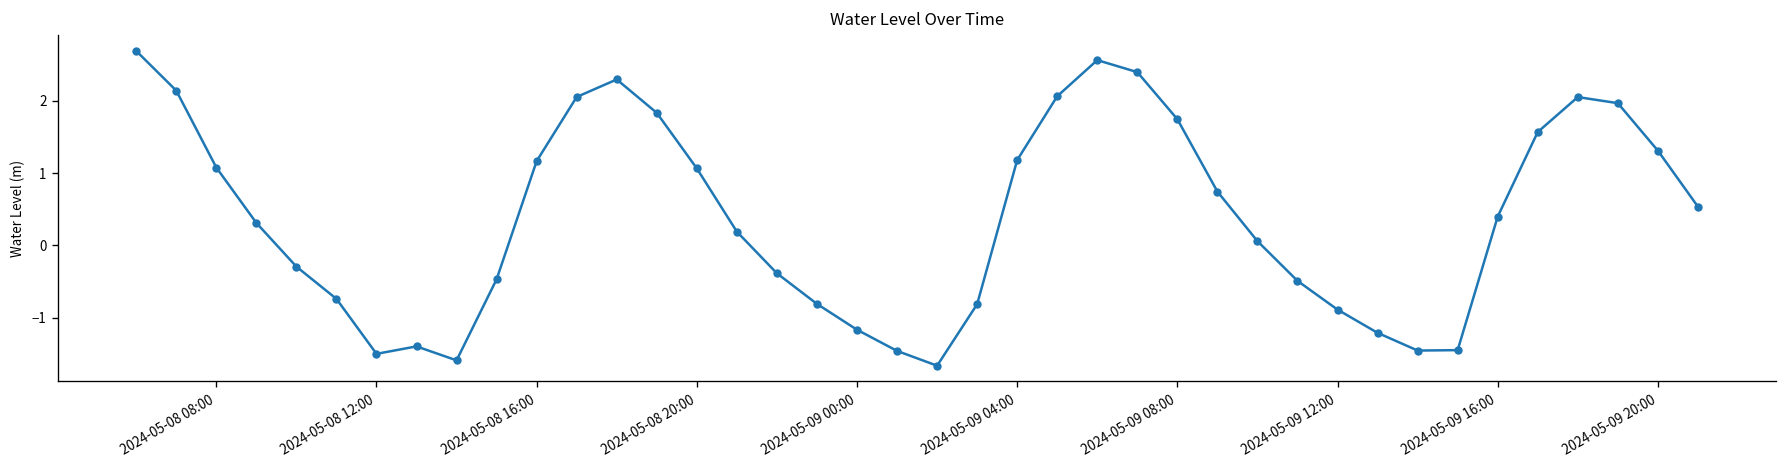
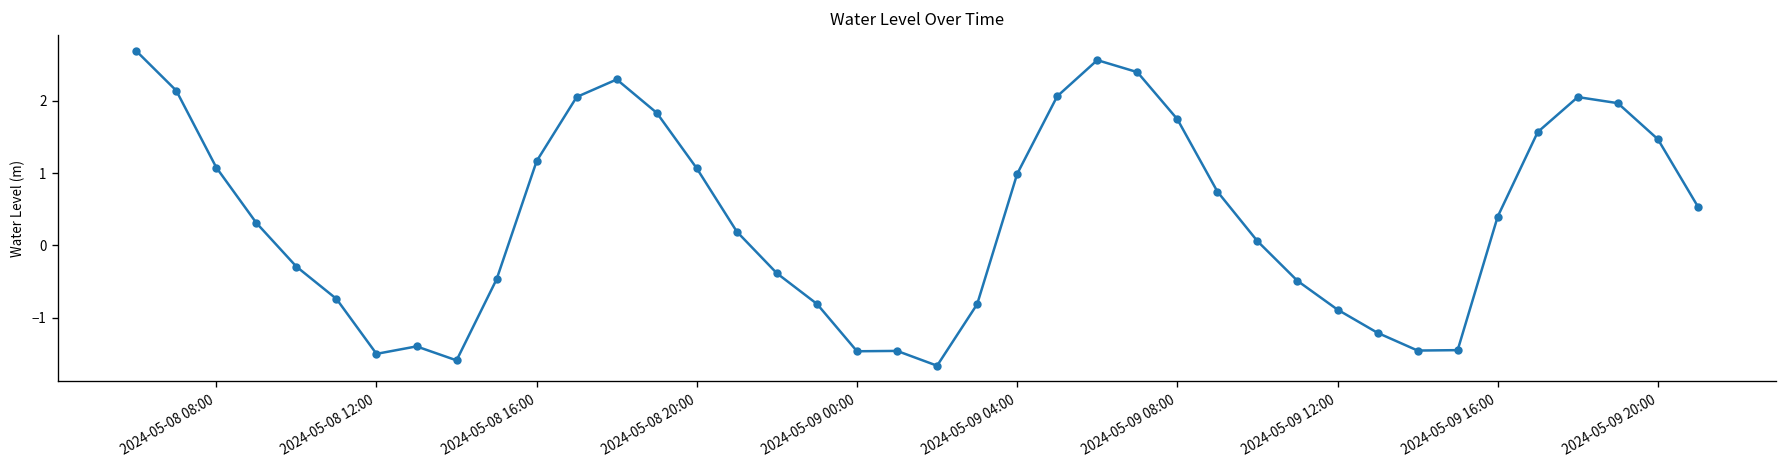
2024-05-09 00:00: -1.2 -> -1.5
2024-05-09 04:00: 1.2 -> 1.0
2024-05-09 20:00: 1.3 -> 1.5
